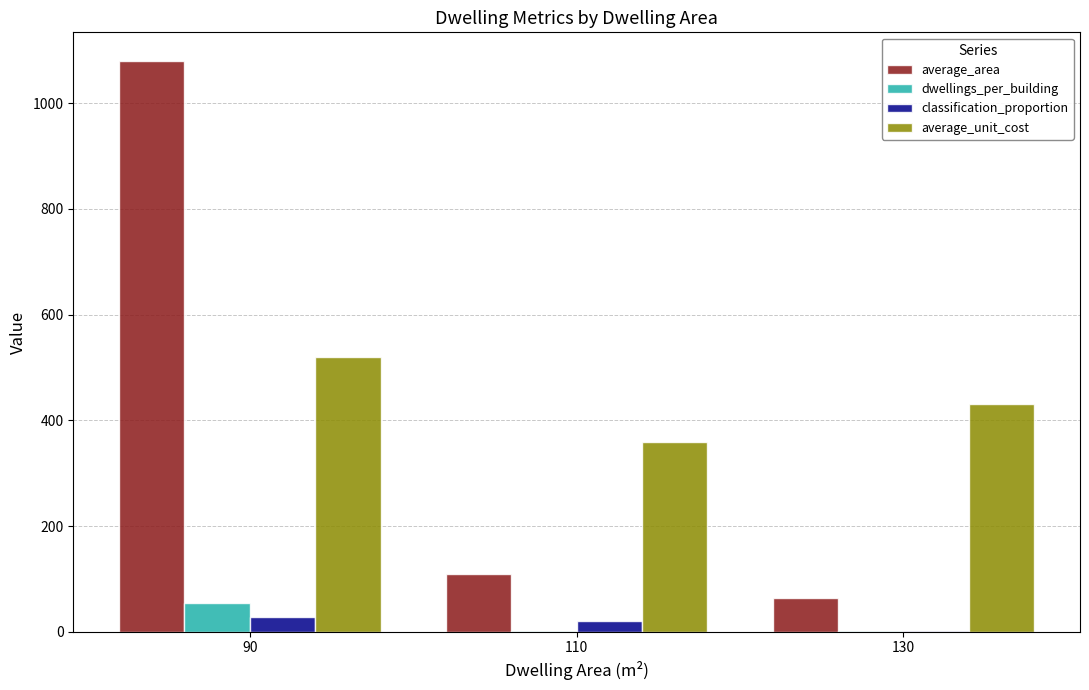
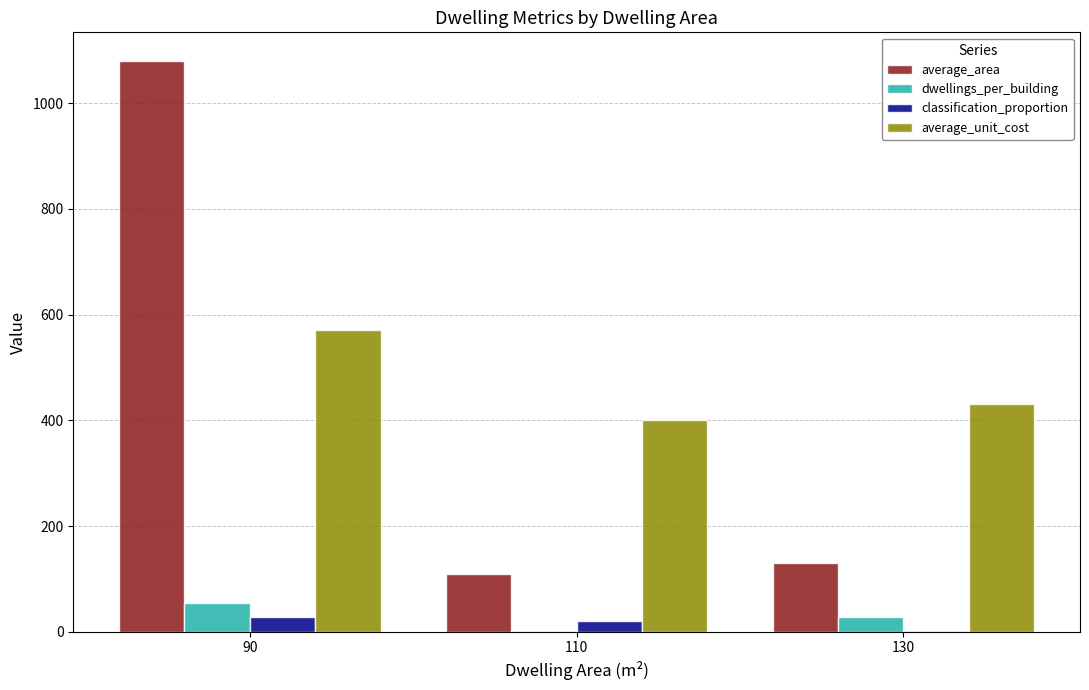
average_unit_cost, 90: 520 -> 570
average_unit_cost, 110: 360 -> 400
average_area, 130: 60 -> 130
dwellings_per_building, 130: 0 -> 30
